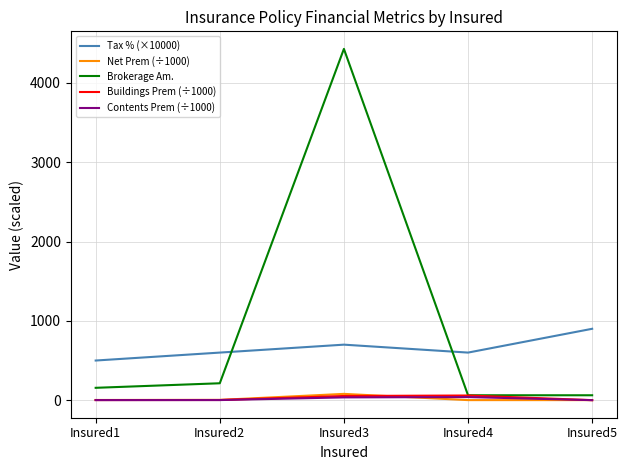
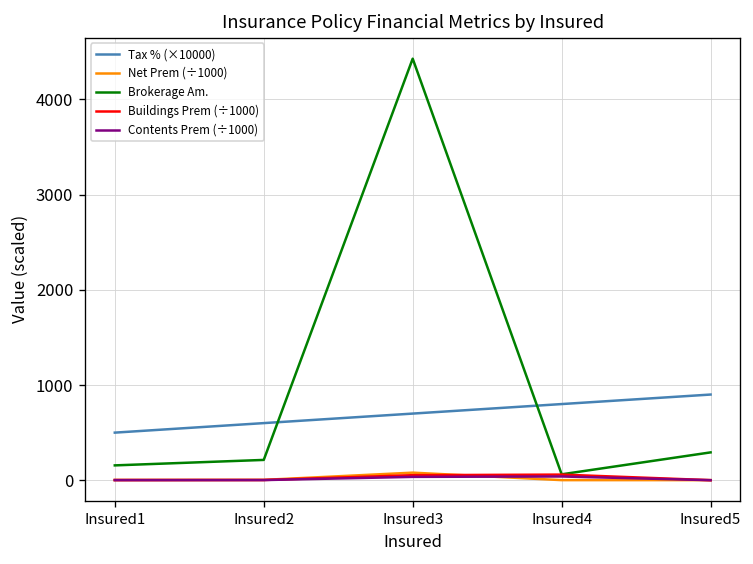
Tax % (×10000), Insured4: 600 -> 800
Brokerage Am., Insured5: 100 -> 300
